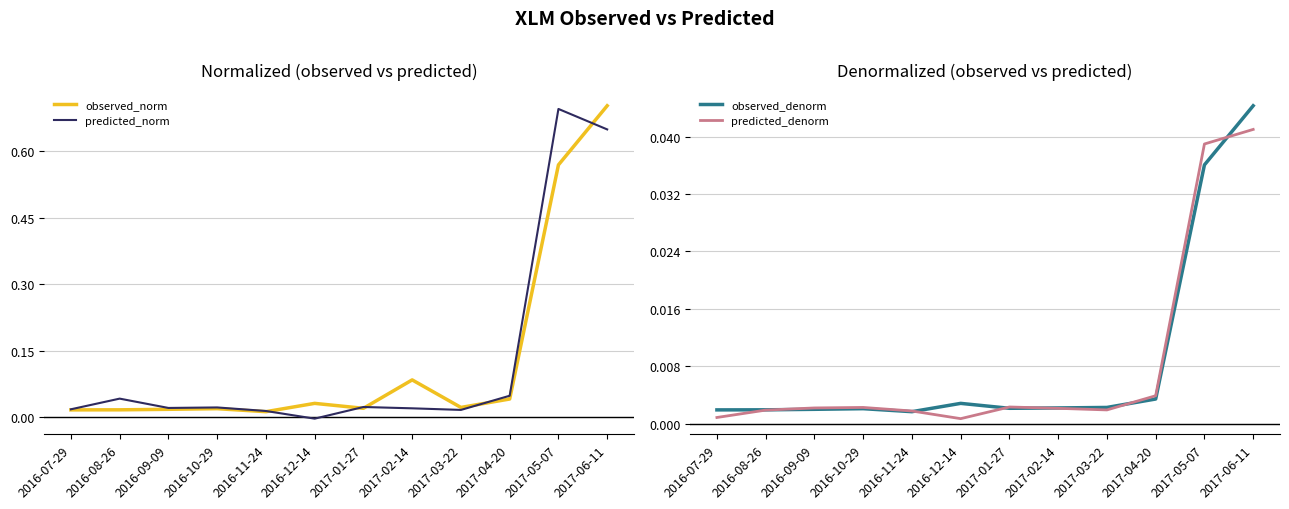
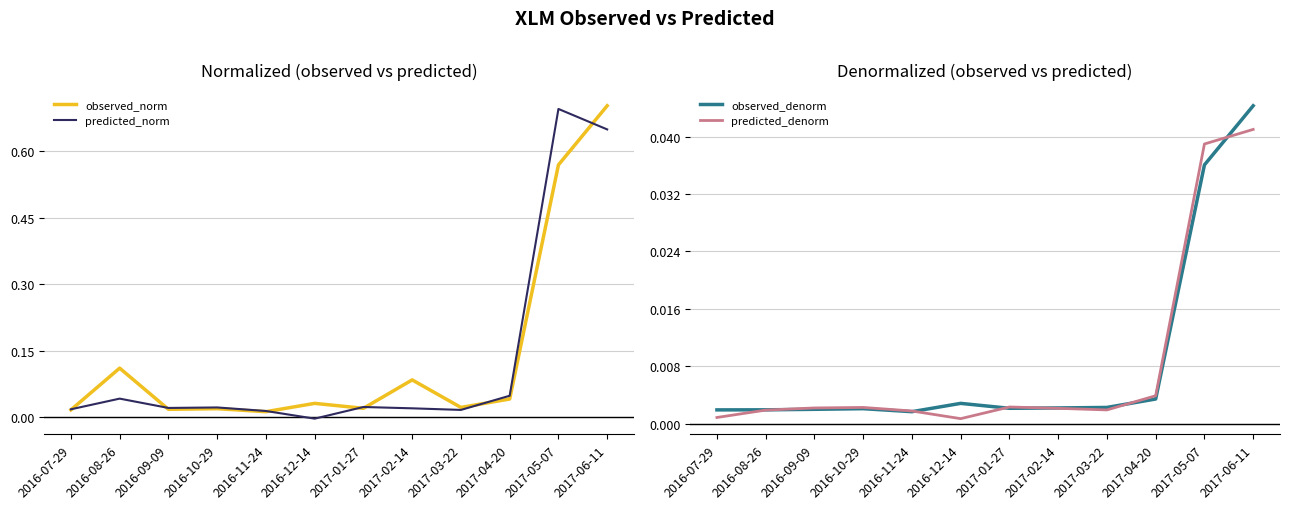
Normalized (observed vs predicted), observed_norm, 2016-08-26: 0.02 -> 0.11
